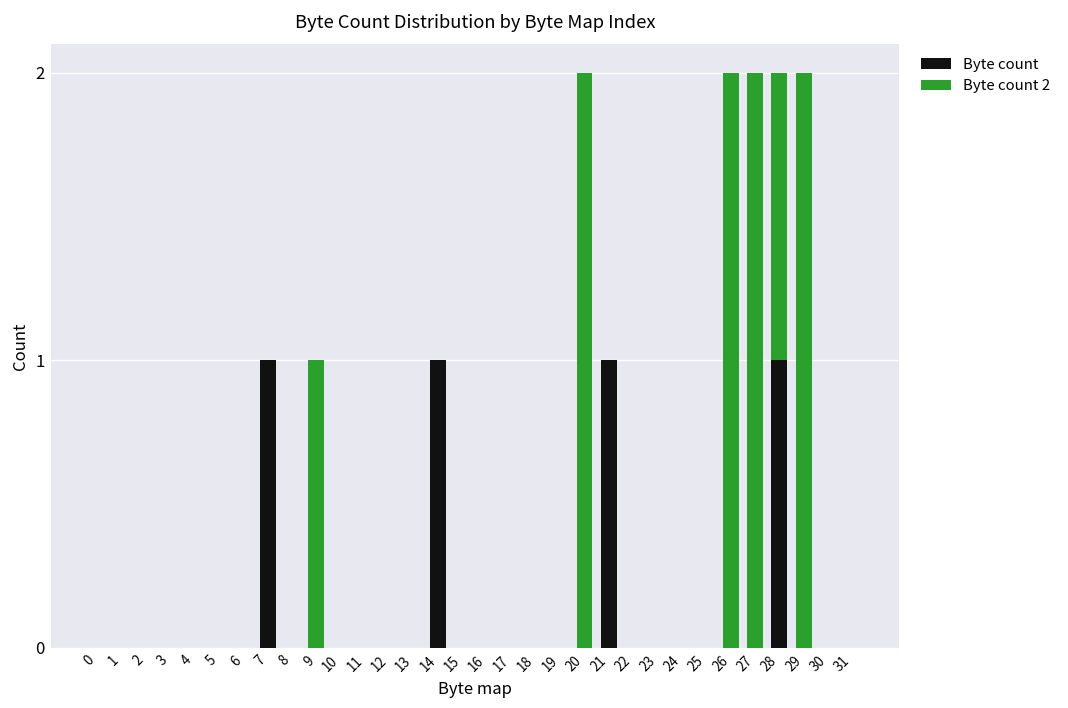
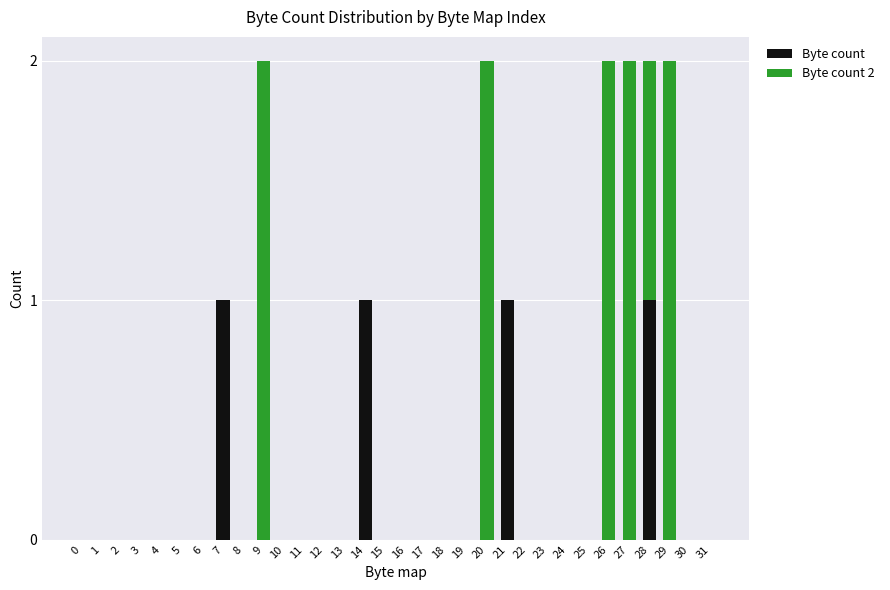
Byte count 2, 9: 1 -> 2
